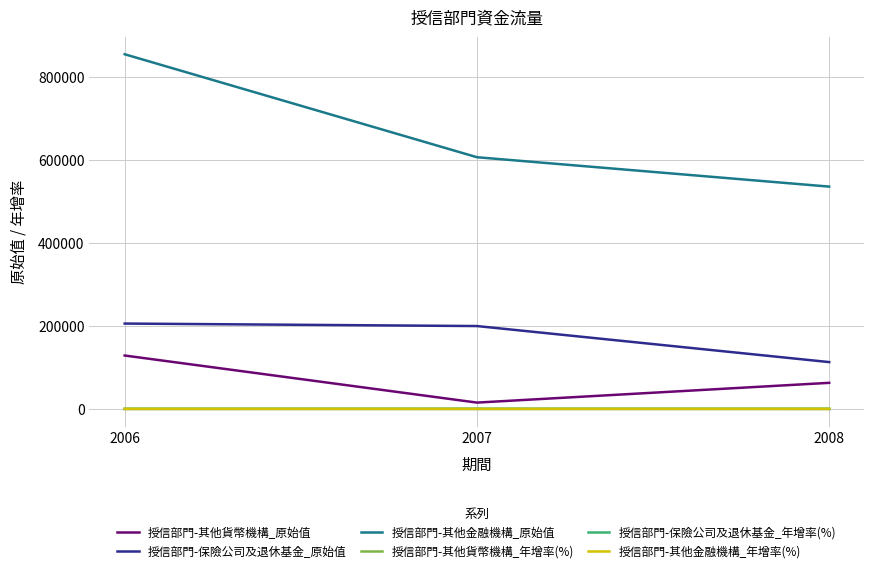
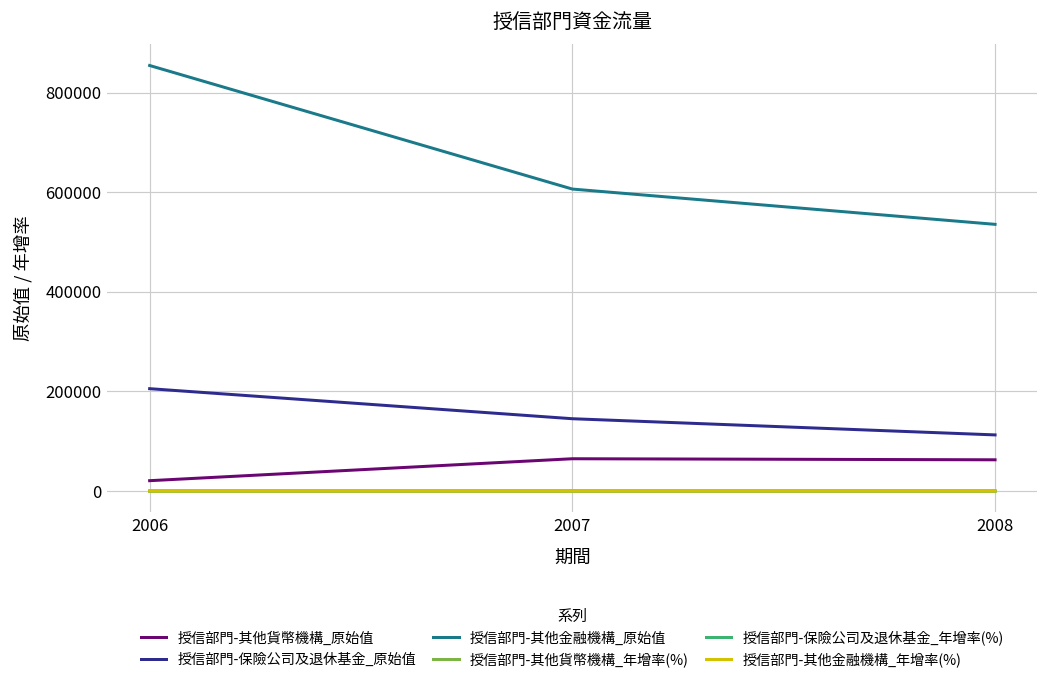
授信部門-其他貨幣機構_原始值, 2006: 130000 -> 20000
授信部門-其他貨幣機構_原始值, 2007: 20000 -> 60000
授信部門-保險公司及退休基金_原始值, 2007: 200000 -> 150000
